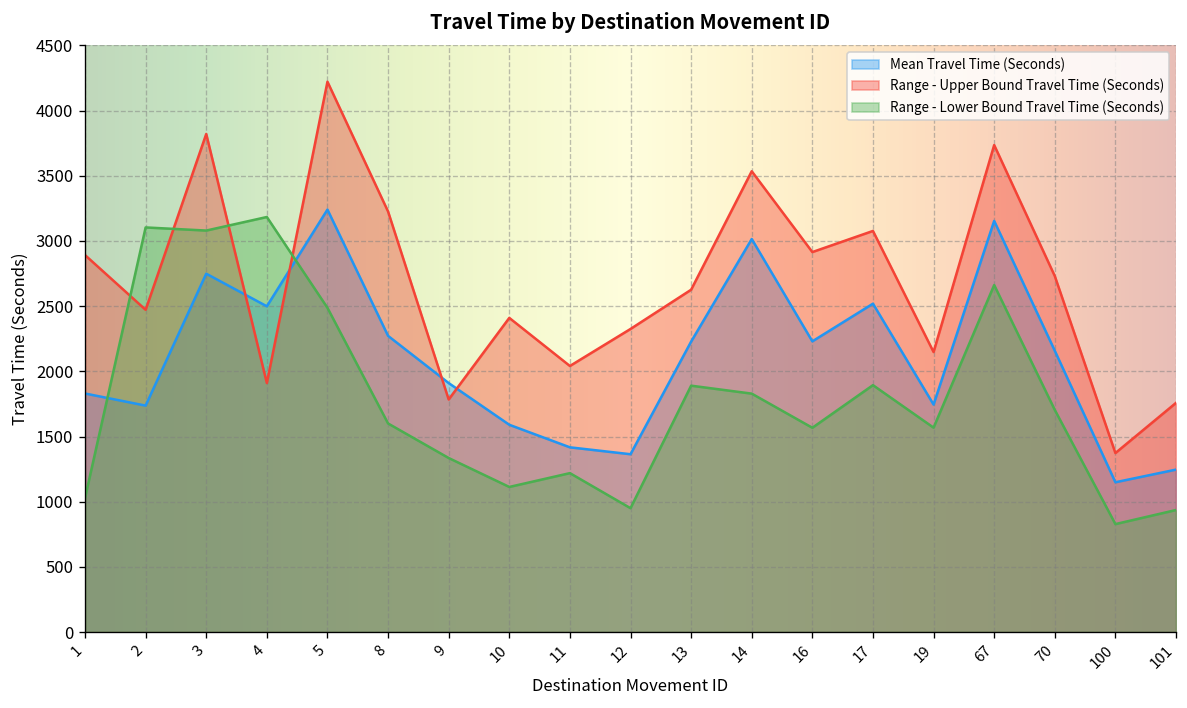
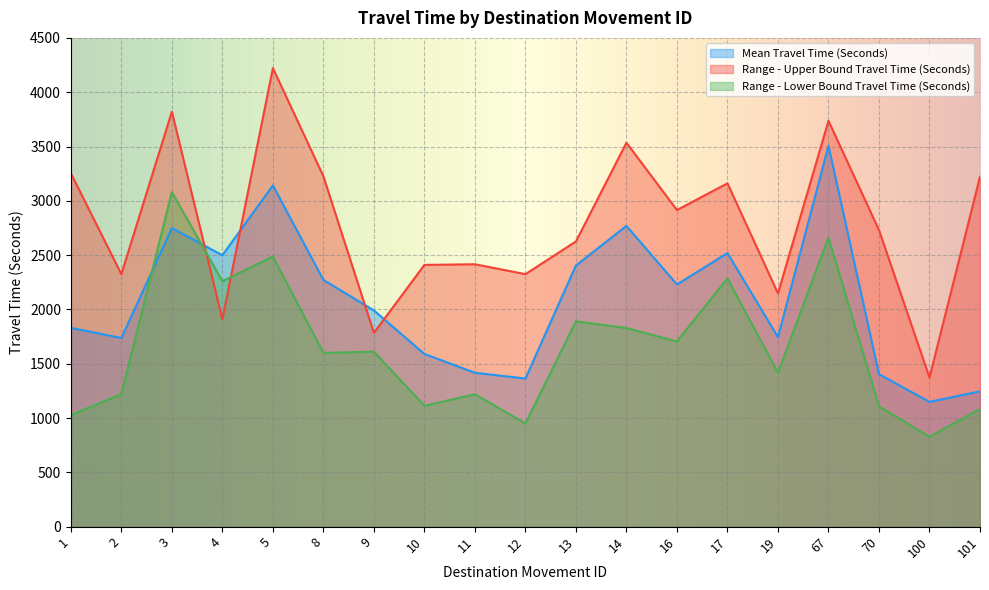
Range - Upper Bound Travel Time (Seconds), 1: 2890 -> 3250
Range - Upper Bound Travel Time (Seconds), 2: 2470 -> 2330
Range - Lower Bound Travel Time (Seconds), 2: 3100 -> 1220
Range - Lower Bound Travel Time (Seconds), 4: 3180 -> 2260
Mean Travel Time (Seconds), 5: 3240 -> 3140
Mean Travel Time (Seconds), 9: 1910 -> 1990
Range - Lower Bound Travel Time (Seconds), 9: 1340 -> 1610
Range - Upper Bound Travel Time (Seconds), 11: 2040 -> 2420
Mean Travel Time (Seconds), 13: 2230 -> 2410
Mean Travel Time (Seconds), 14: 3020 -> 2770
Range - Lower Bound Travel Time (Seconds), 16: 1570 -> 1710
Range - Upper Bound Travel Time (Seconds), 17: 3080 -> 3160
Range - Lower Bound Travel Time (Seconds), 17: 1890 -> 2290
Range - Lower Bound Travel Time (Seconds), 19: 1570 -> 1420
Mean Travel Time (Seconds), 67: 3150 -> 3510
Mean Travel Time (Seconds), 70: 2160 -> 1400
Range - Lower Bound Travel Time (Seconds), 70: 1700 -> 1110
Range - Upper Bound Travel Time (Seconds), 101: 1760 -> 3220
Range - Lower Bound Travel Time (Seconds), 101: 940 -> 1080
